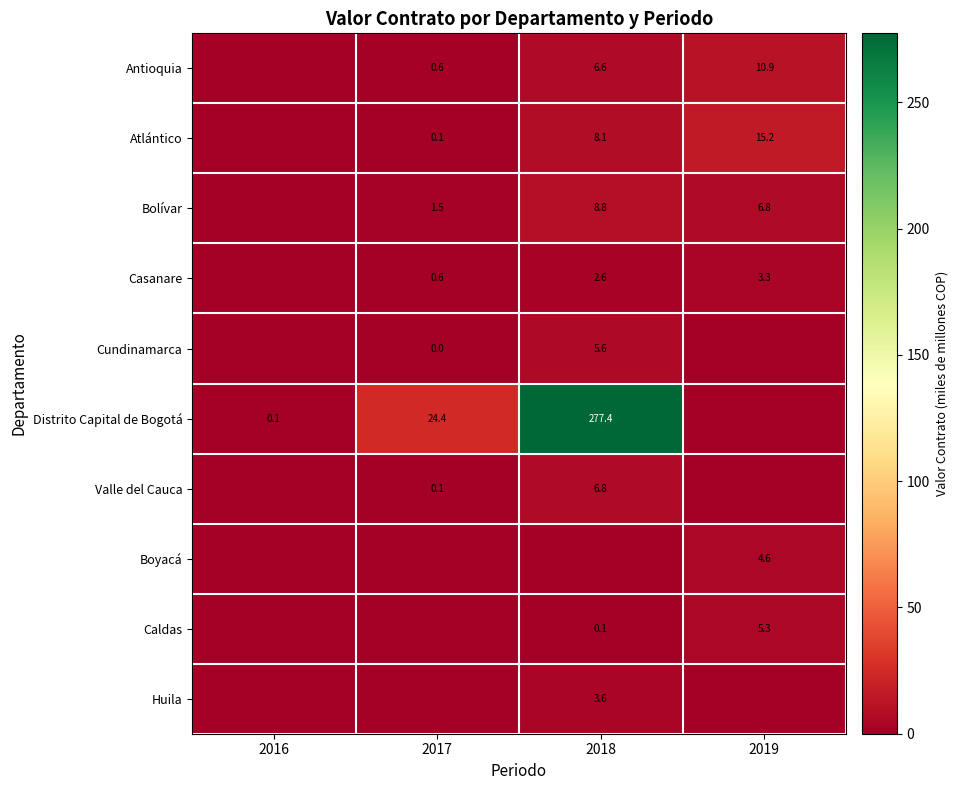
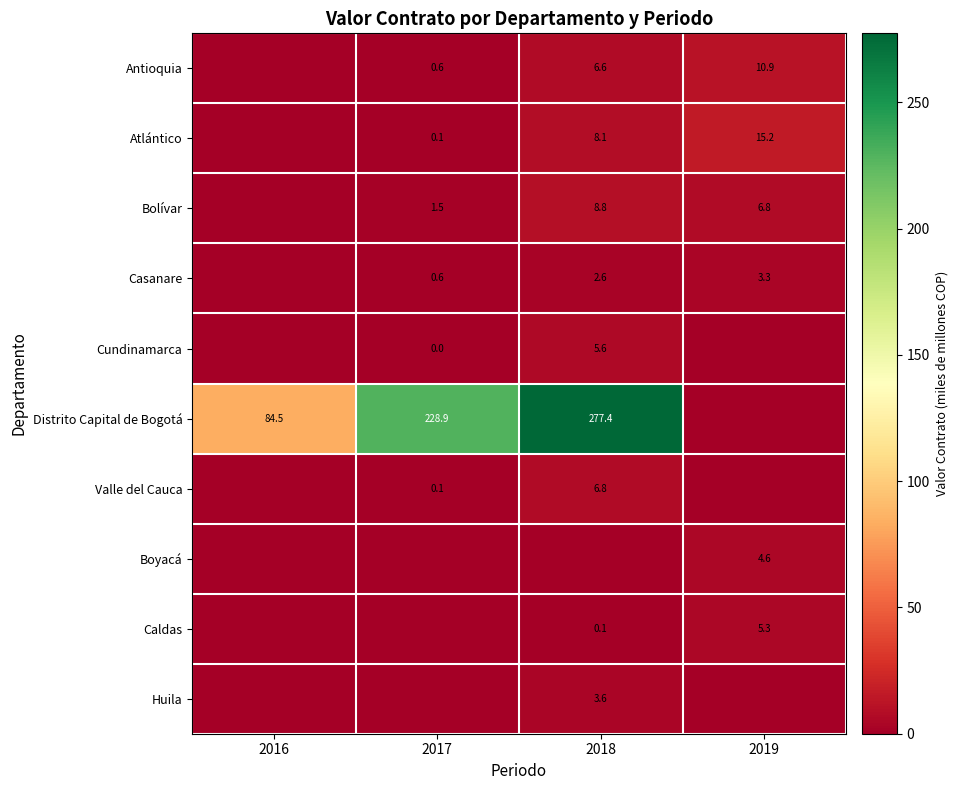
Distrito Capital de Bogotá, 2016: 0.1 -> 84.5
Distrito Capital de Bogotá, 2017: 24.4 -> 228.9
